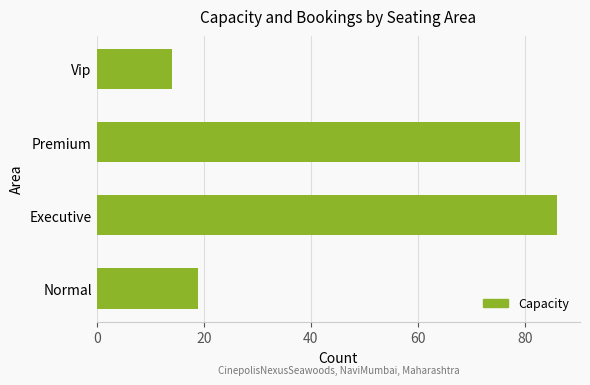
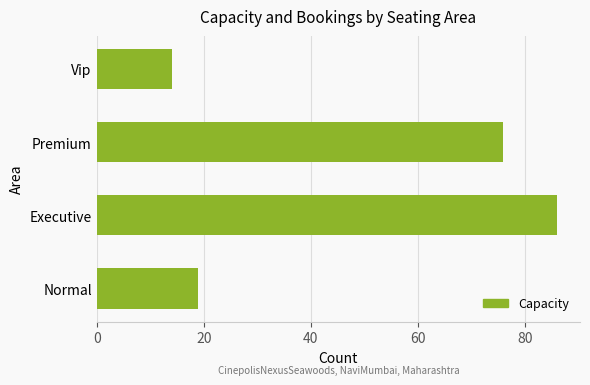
Premium: 79 -> 76
